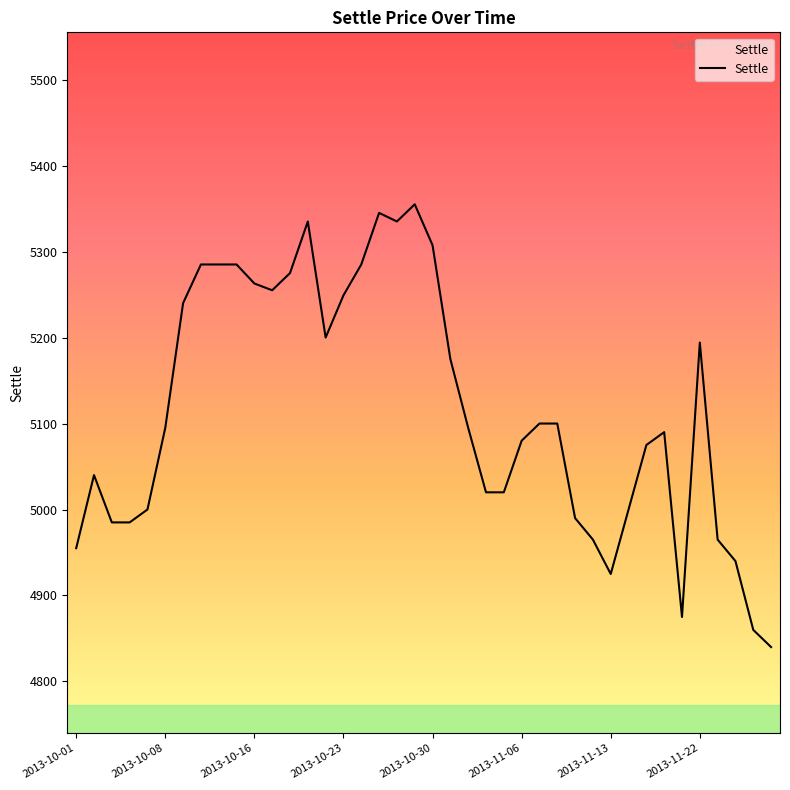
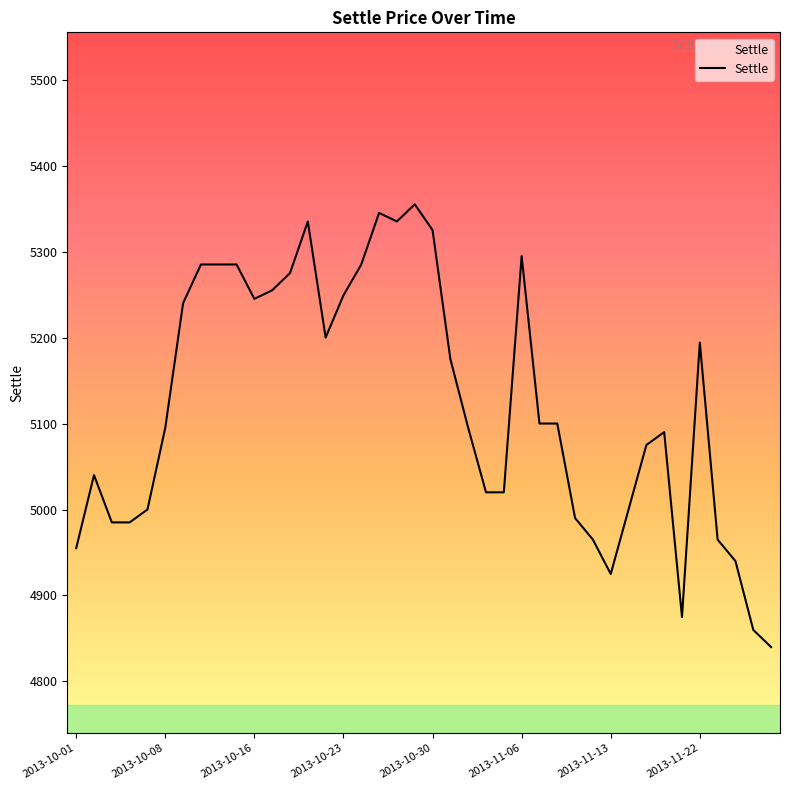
2013-10-16: 5260 -> 5250
2013-10-30: 5310 -> 5330
2013-11-06: 5080 -> 5290
